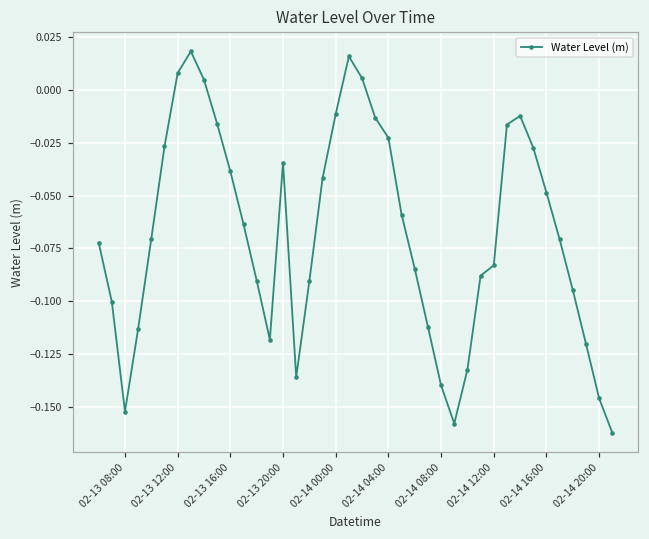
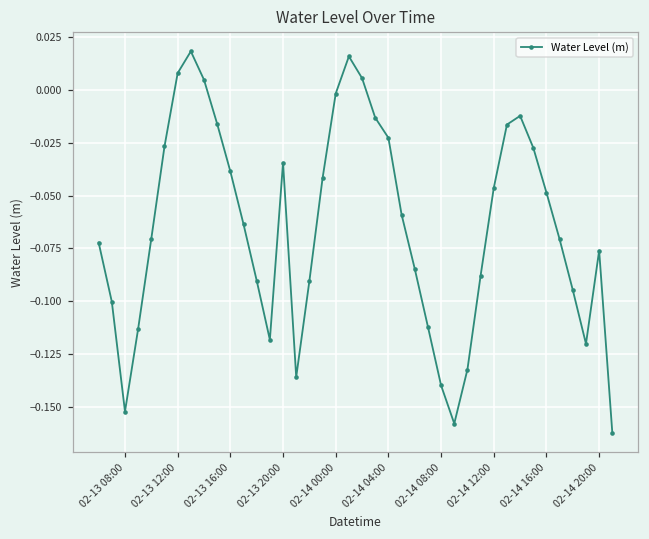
02-14 00:00: -0.011 -> -0.002
02-14 12:00: -0.083 -> -0.046
02-14 20:00: -0.146 -> -0.076
